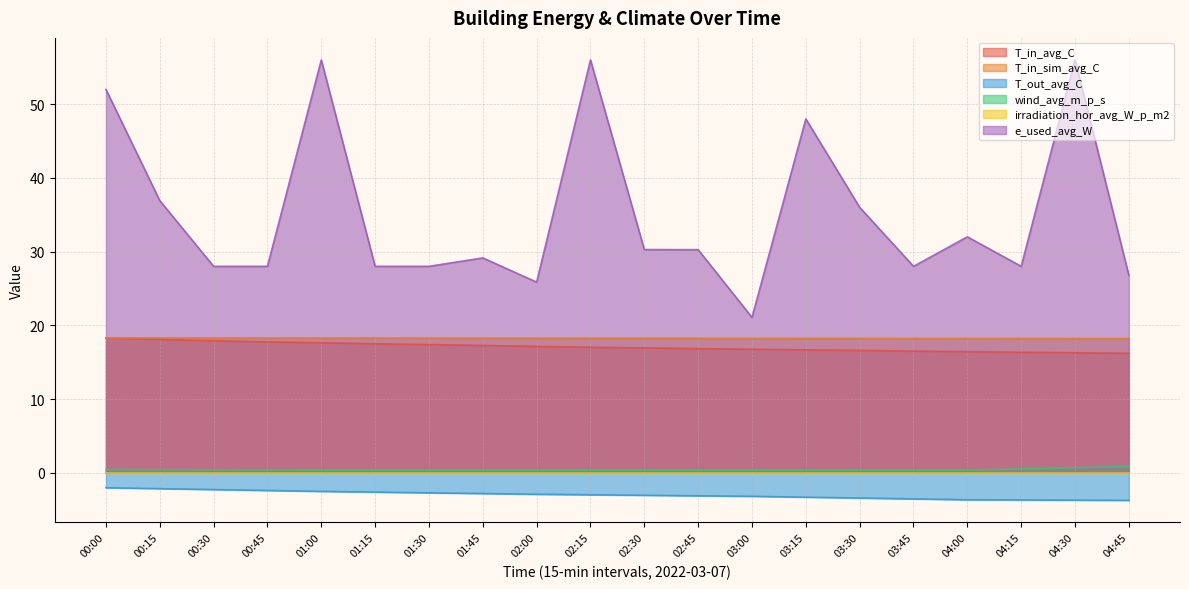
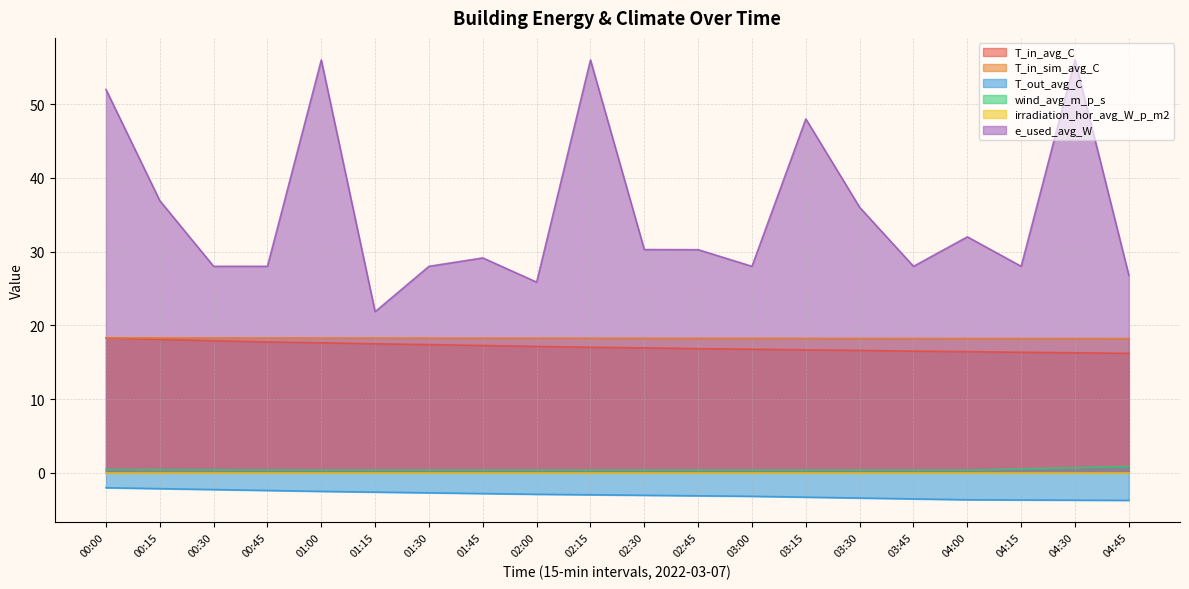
e_used_avg_W, 01:15: 28 -> 22
e_used_avg_W, 03:00: 21 -> 28
